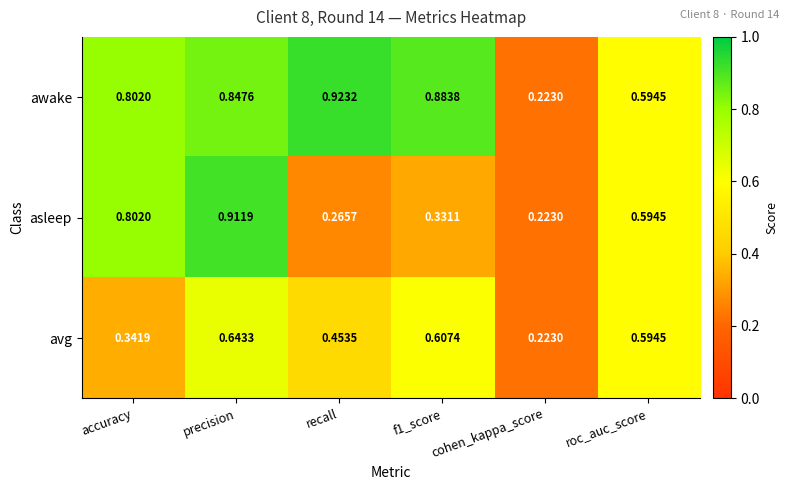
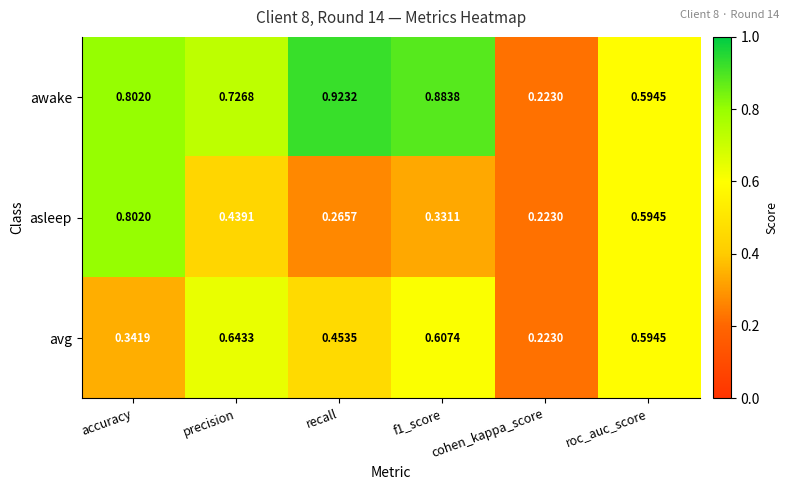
awake, precision: 0.8476 -> 0.7268
asleep, precision: 0.9119 -> 0.4391
